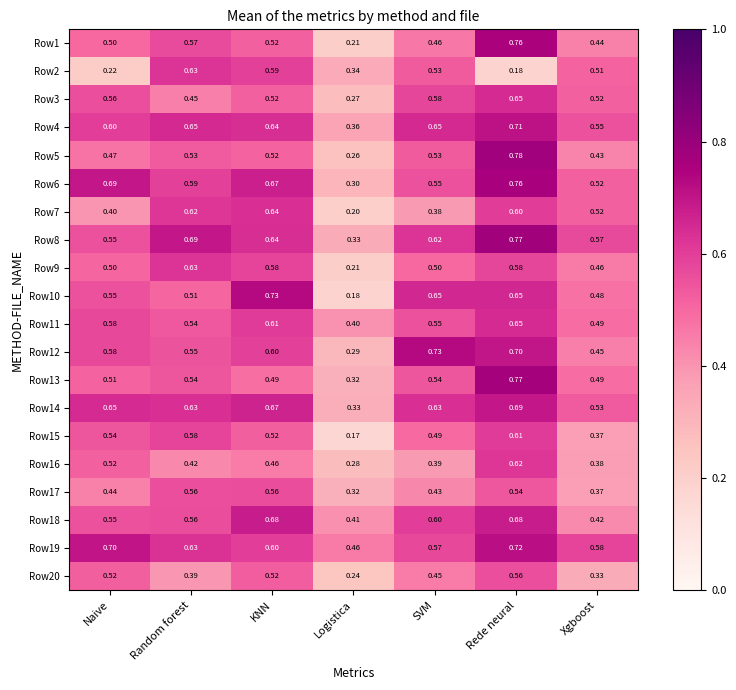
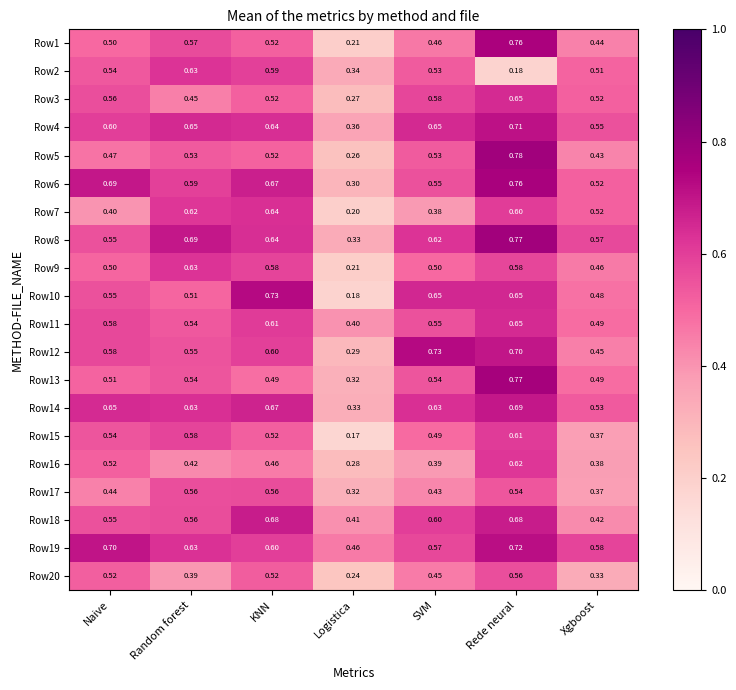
Row2, Naive: 0.22 -> 0.54
